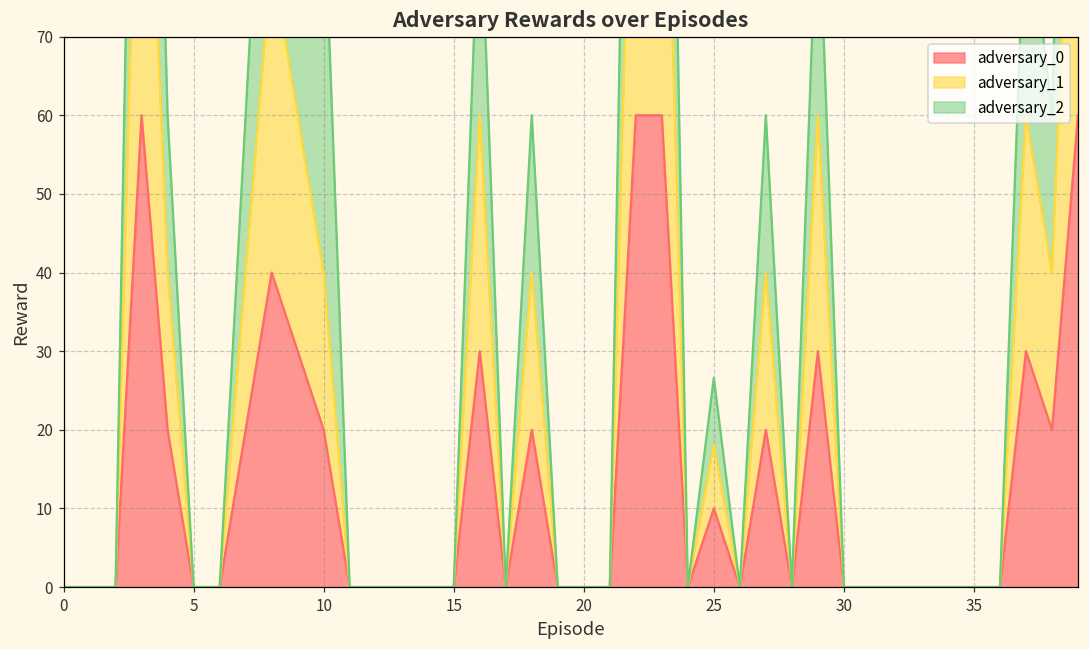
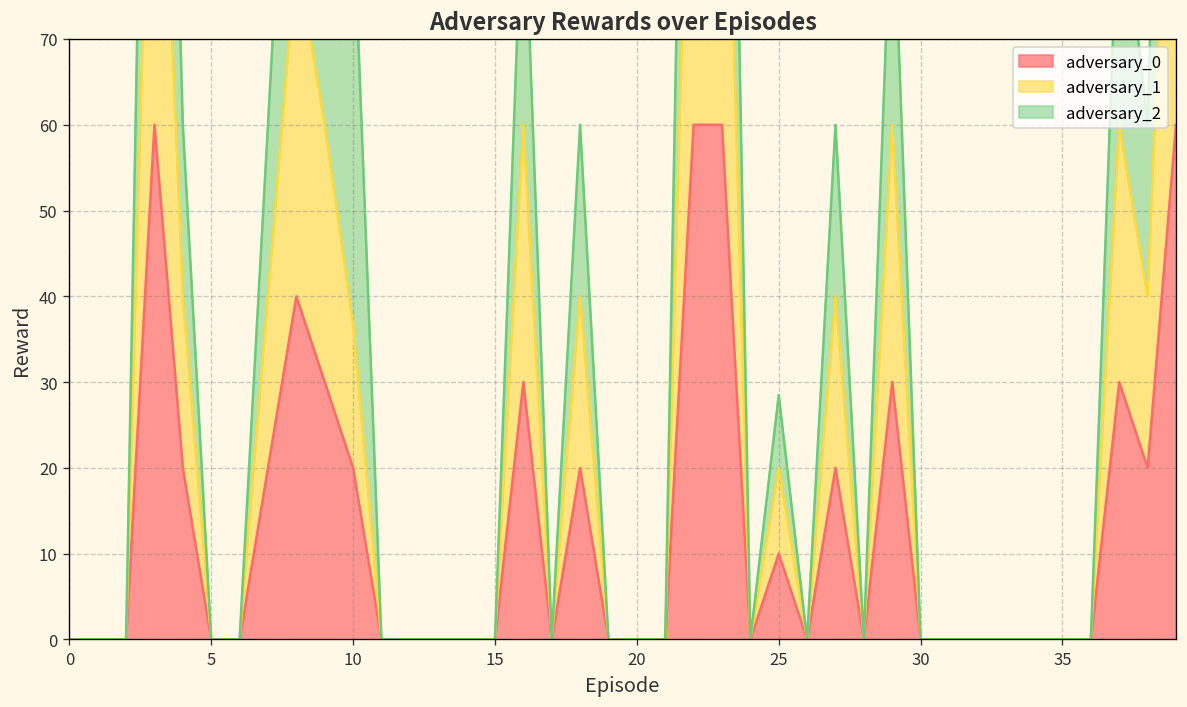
adversary_1, 10: 20 -> 17
adversary_1, 25: 8 -> 10
